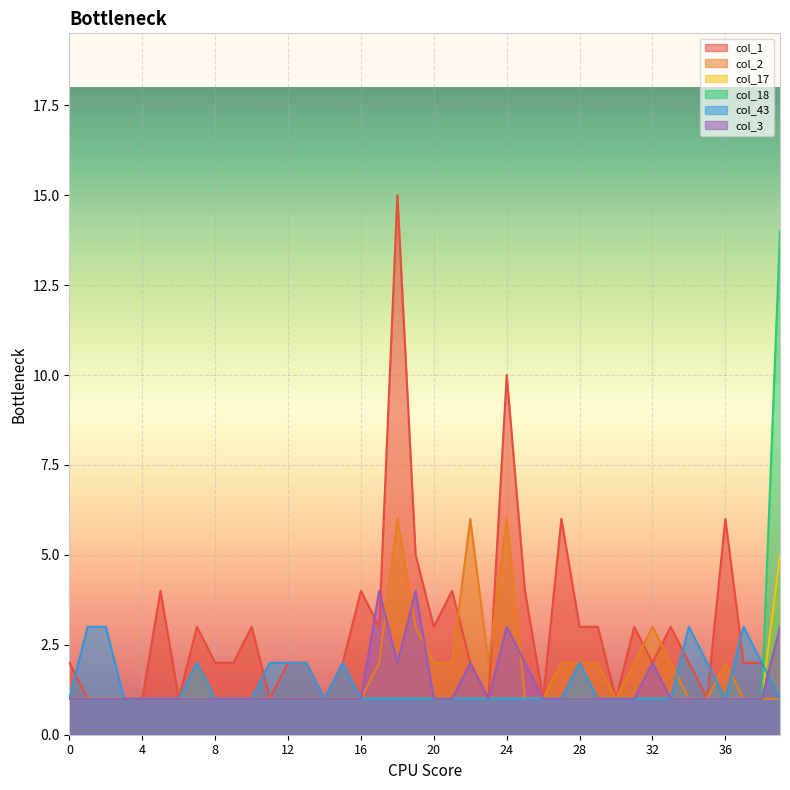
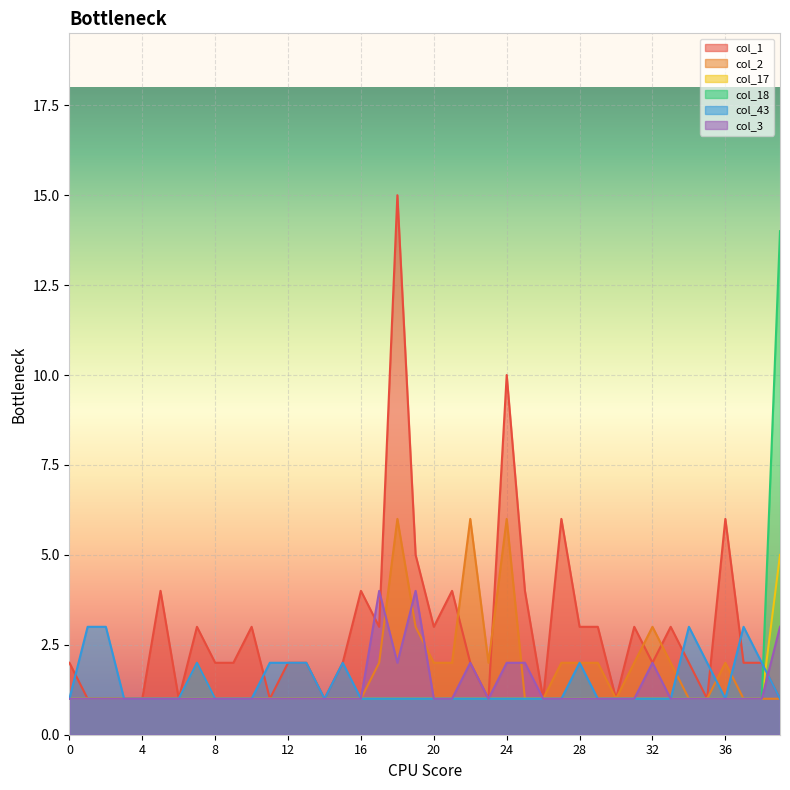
col_3, 24: 3 -> 2
